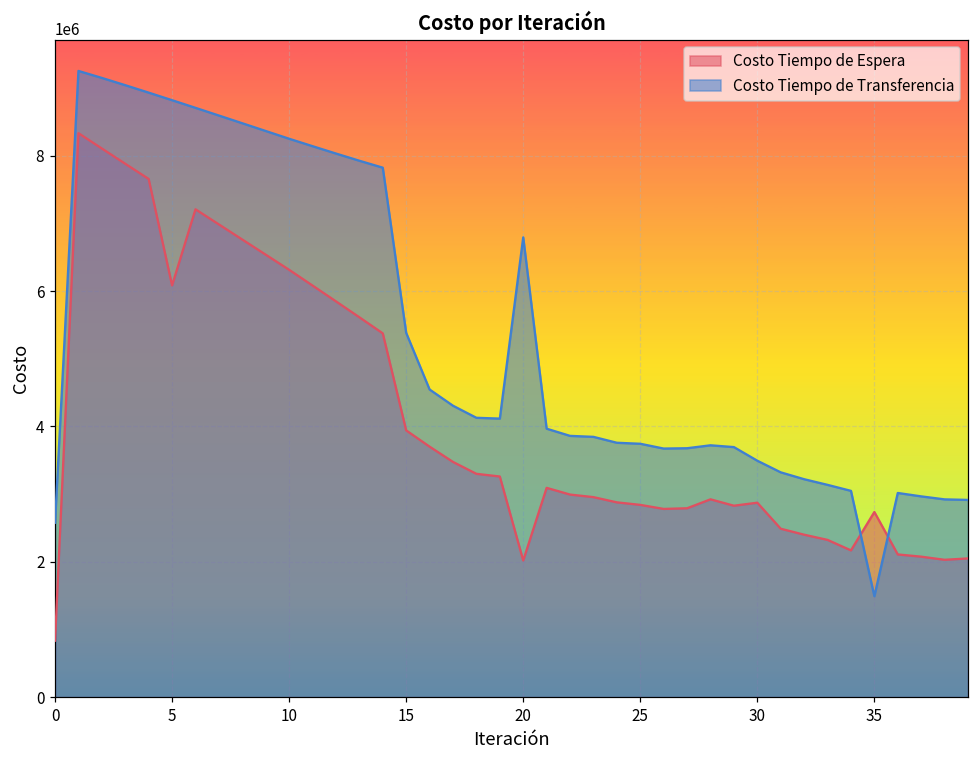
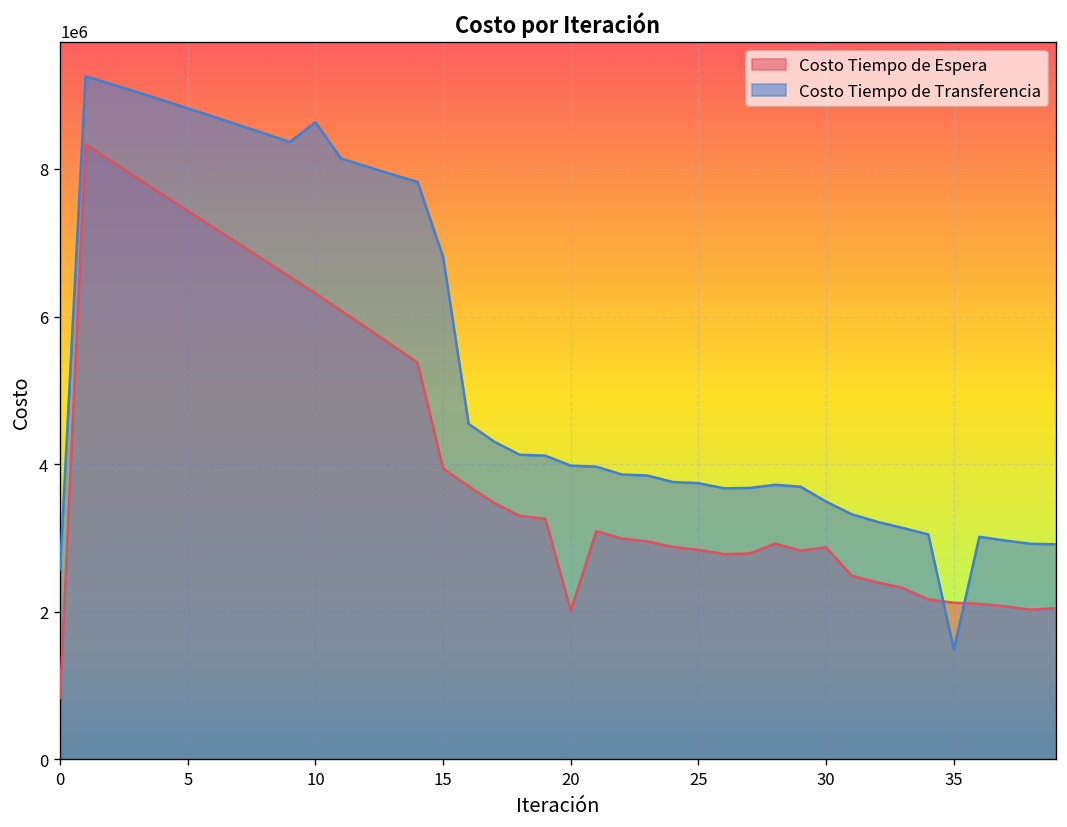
Costo Tiempo de Espera, 5: 6100000 -> 7400000
Costo Tiempo de Transferencia, 10: 8300000 -> 8600000
Costo Tiempo de Transferencia, 15: 5400000 -> 6800000
Costo Tiempo de Transferencia, 20: 6800000 -> 4000000
Costo Tiempo de Espera, 35: 2700000 -> 2100000
